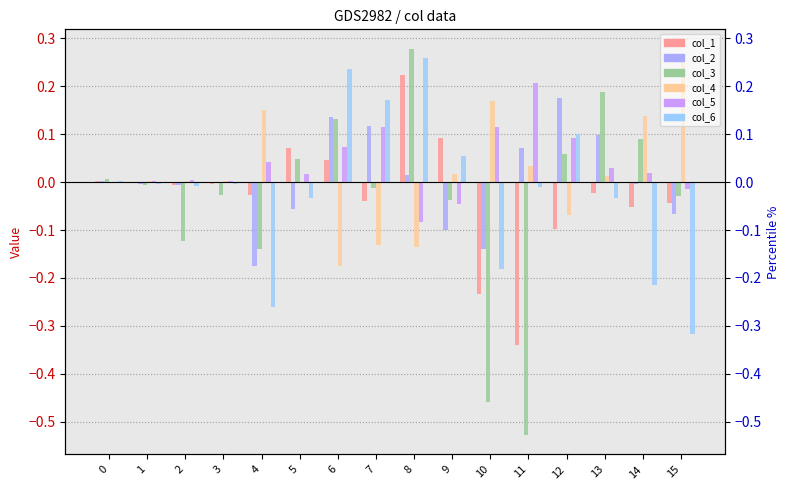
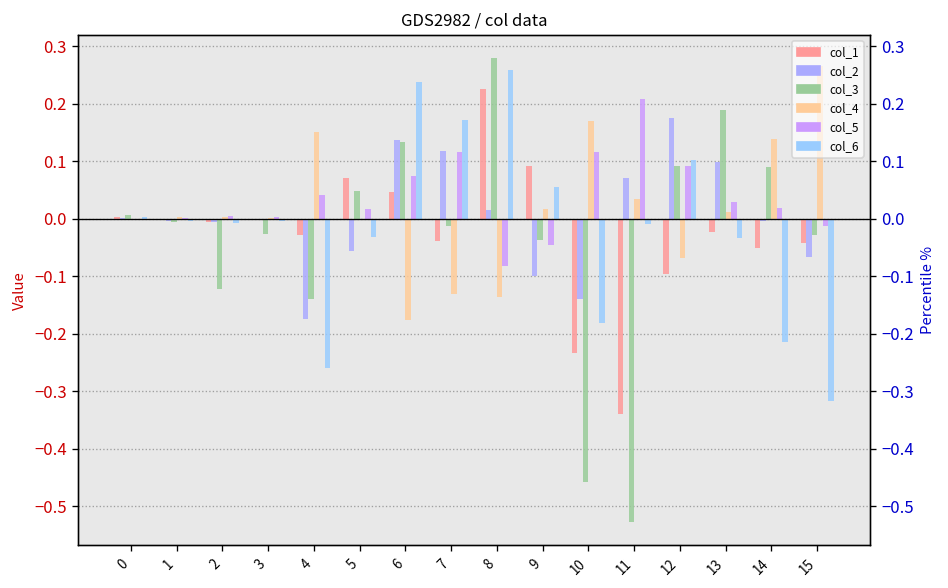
col_3, 12: 0.06 -> 0.09
